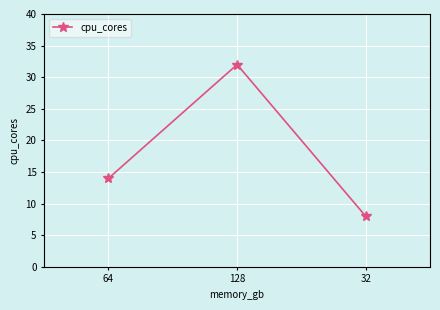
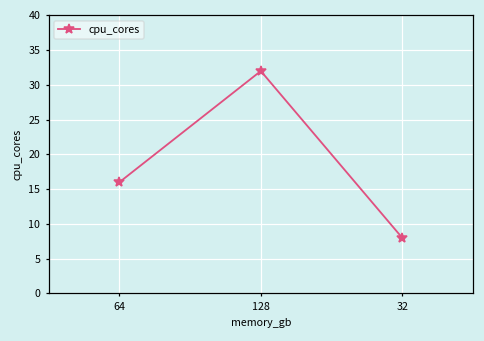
64: 14 -> 16
